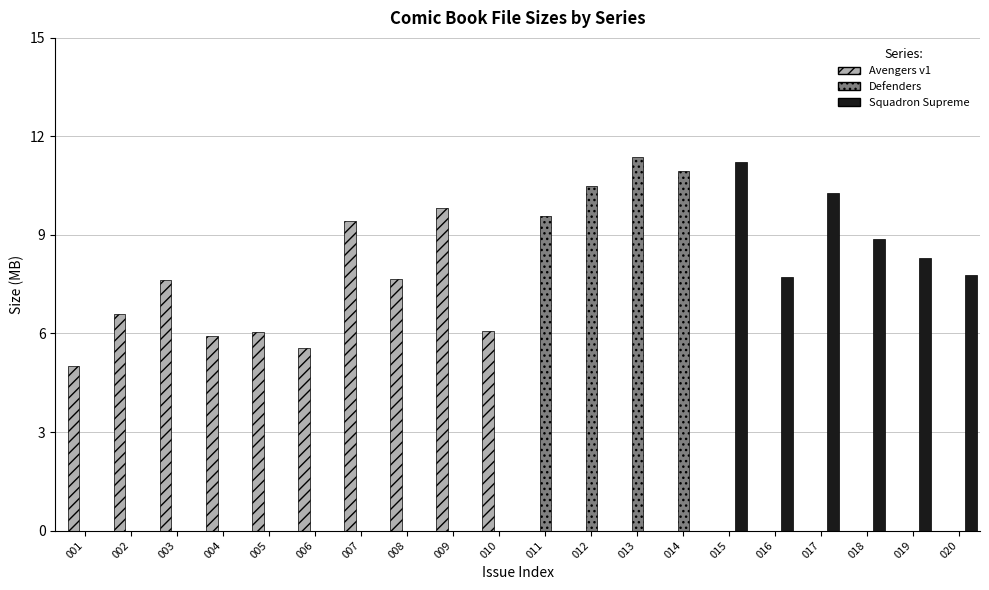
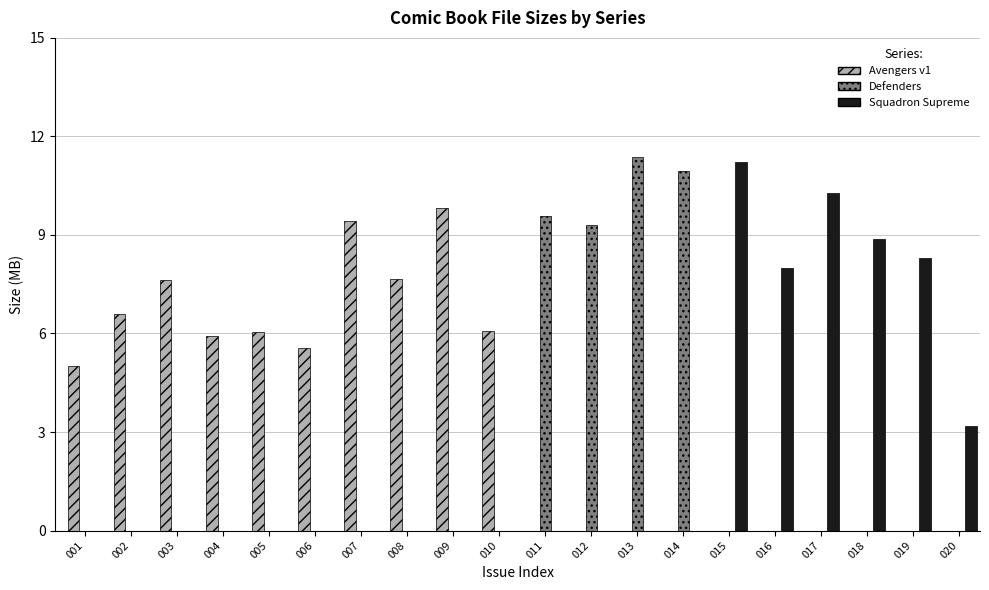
Defenders, 012: 10.5 -> 9.3
Squadron Supreme, 016: 7.7 -> 8.0
Squadron Supreme, 020: 7.8 -> 3.2
